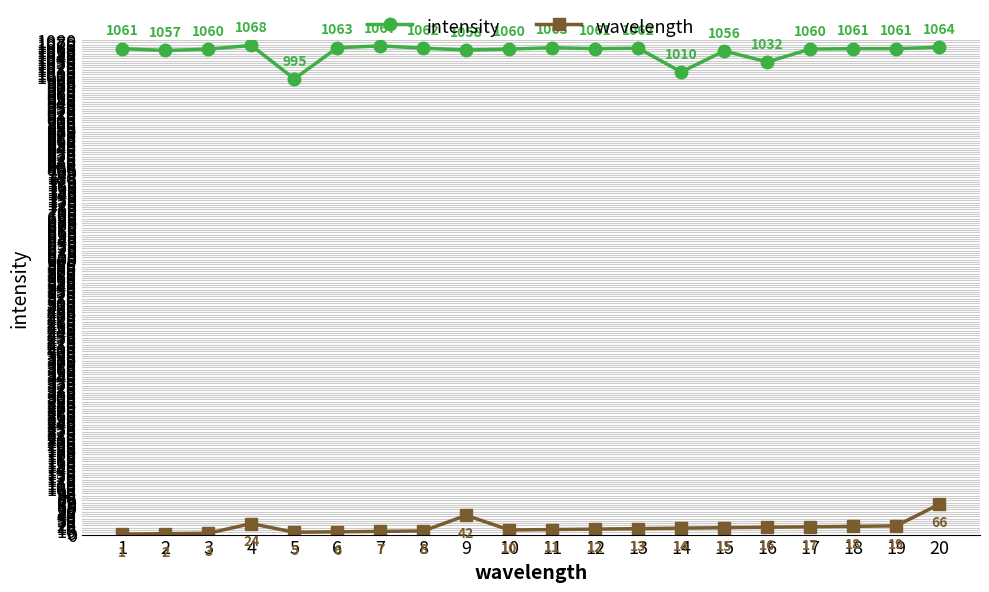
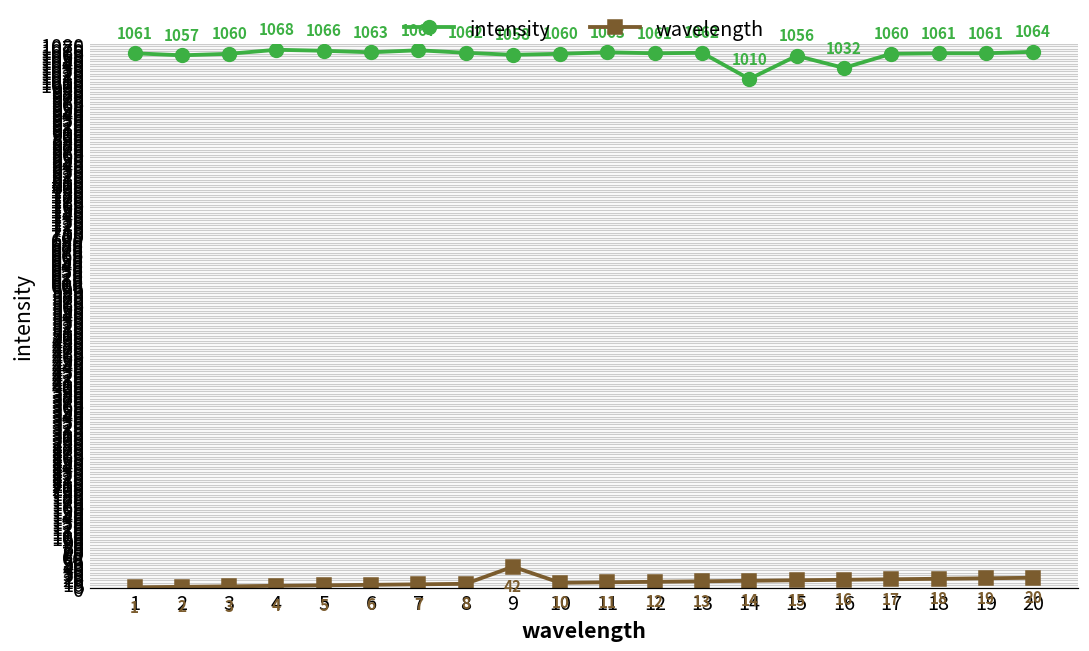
wavelength, 4: 24 -> 4
intensity, 5: 995 -> 1066
wavelength, 20: 66 -> 20
